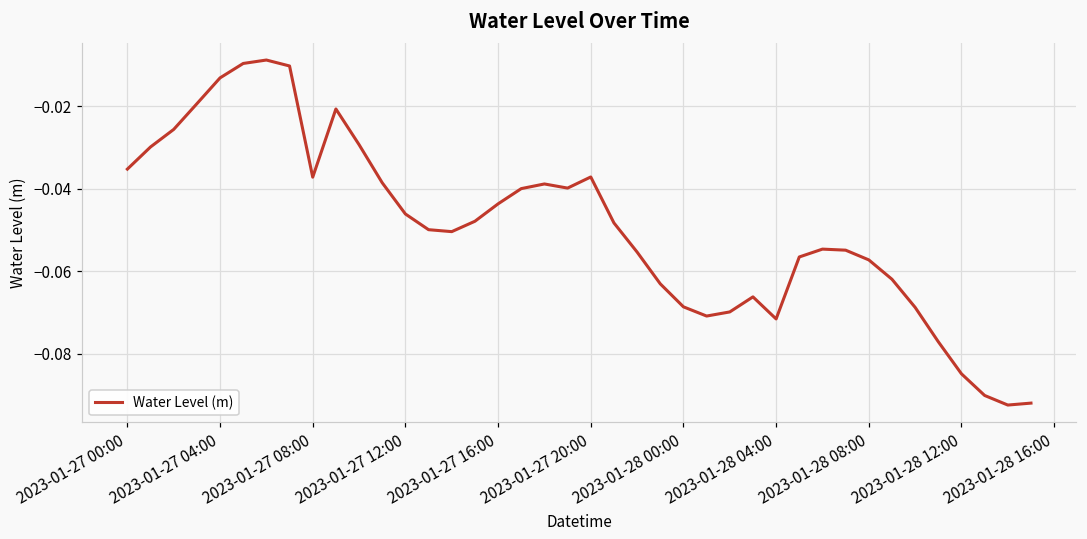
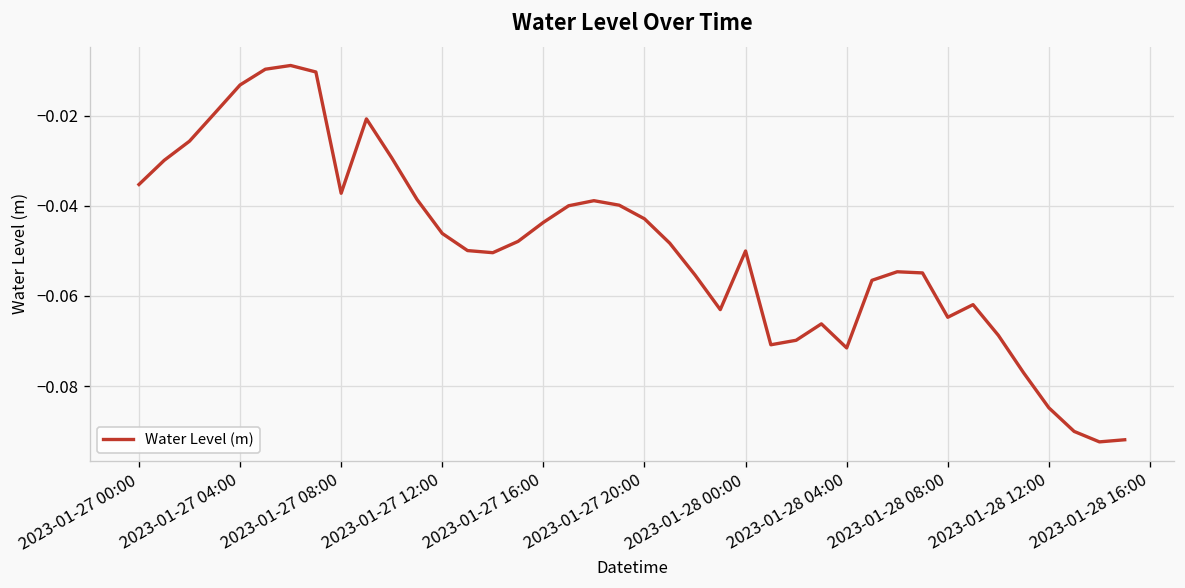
2023-01-27 20:00: -0.037 -> -0.043
2023-01-28 00:00: -0.069 -> -0.050
2023-01-28 08:00: -0.057 -> -0.065
